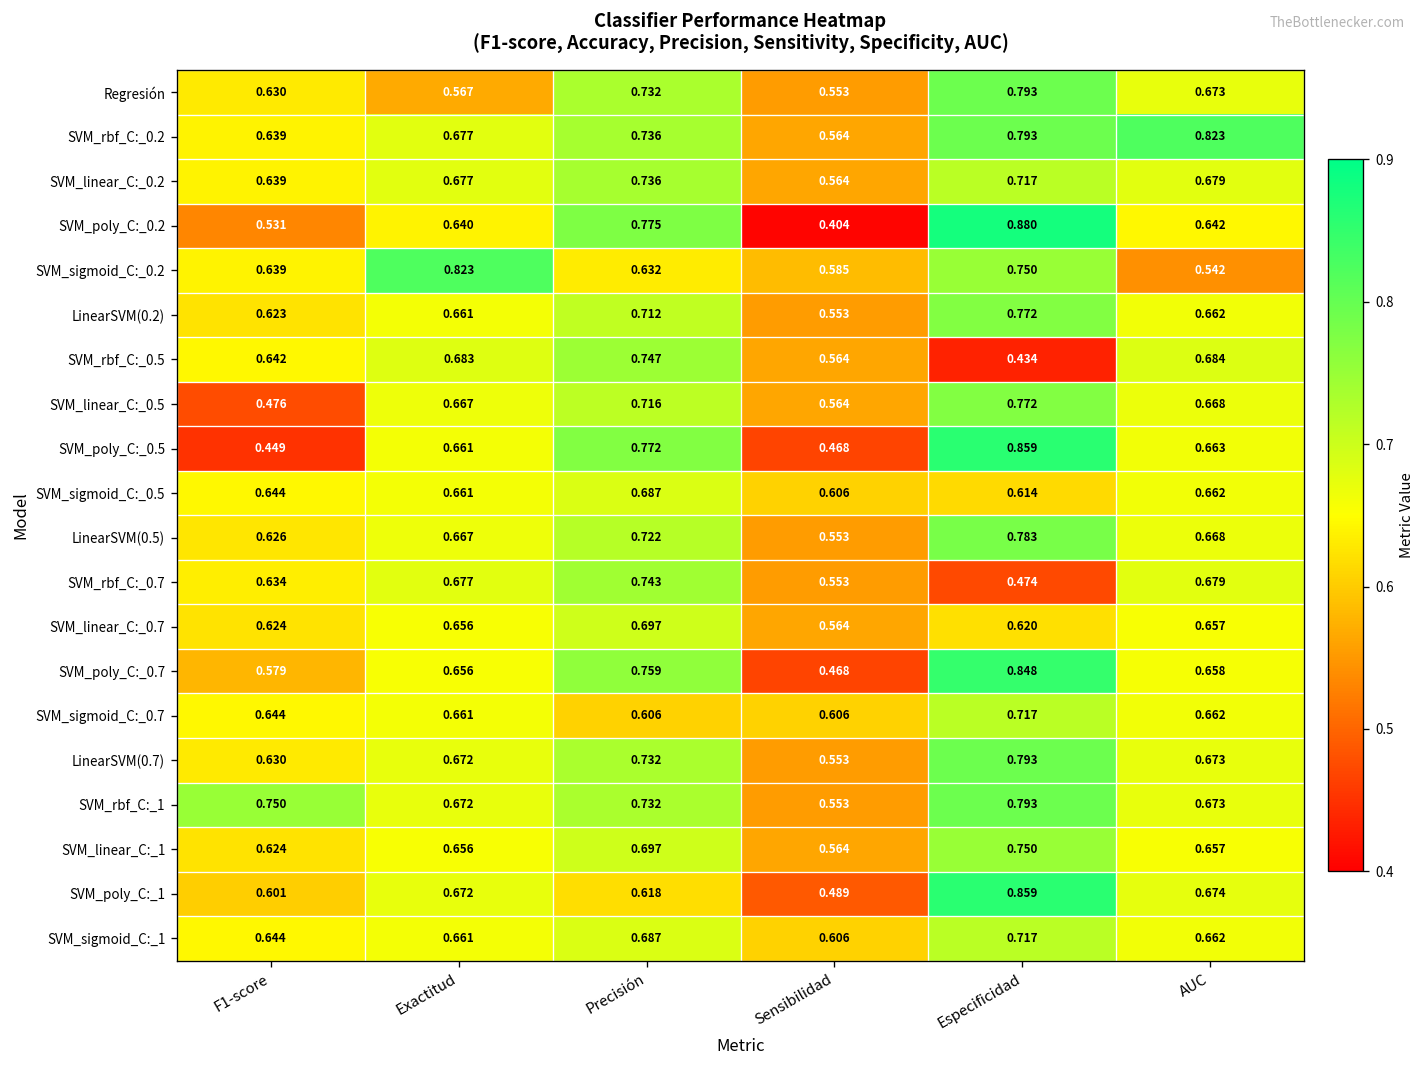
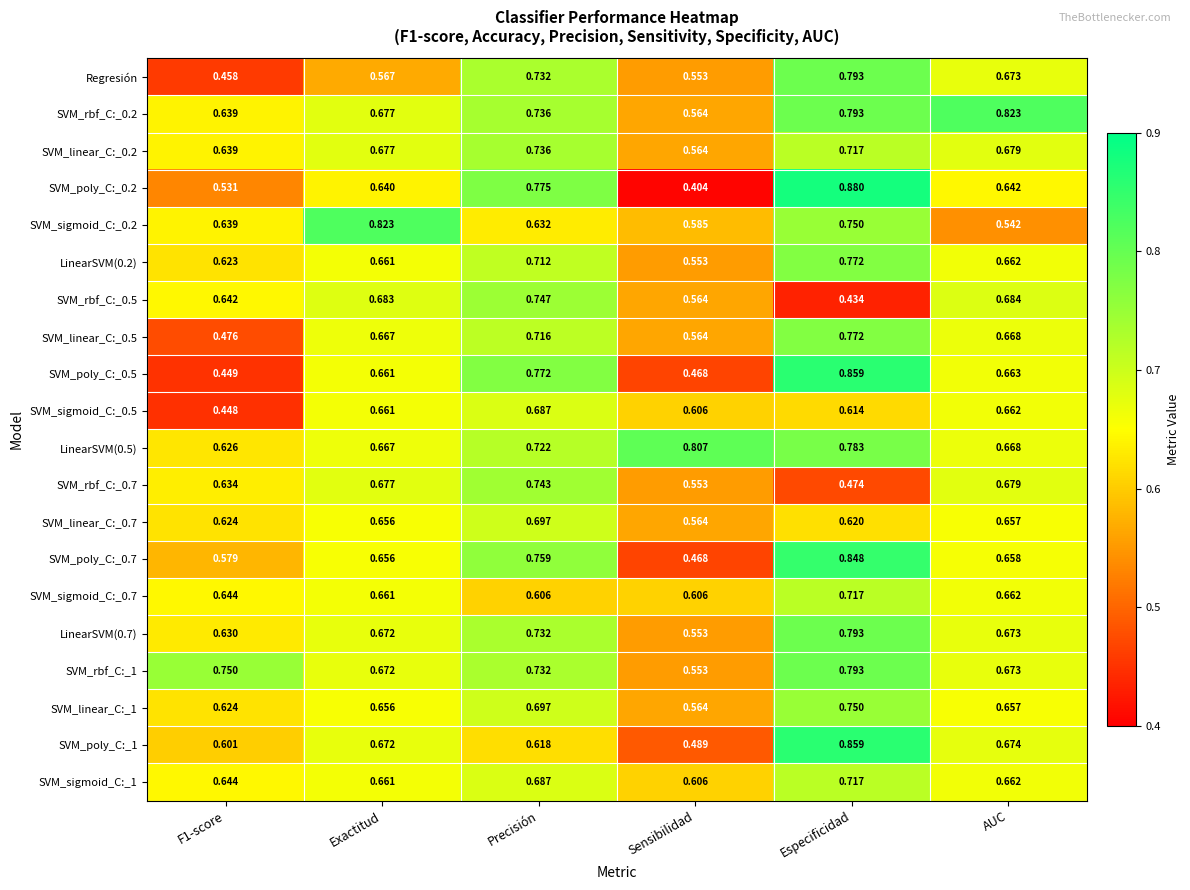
Regresión, F1-score: 0.630 -> 0.458
SVM_sigmoid_C:_0.5, F1-score: 0.644 -> 0.448
LinearSVM(0.5), Sensibilidad: 0.553 -> 0.807
